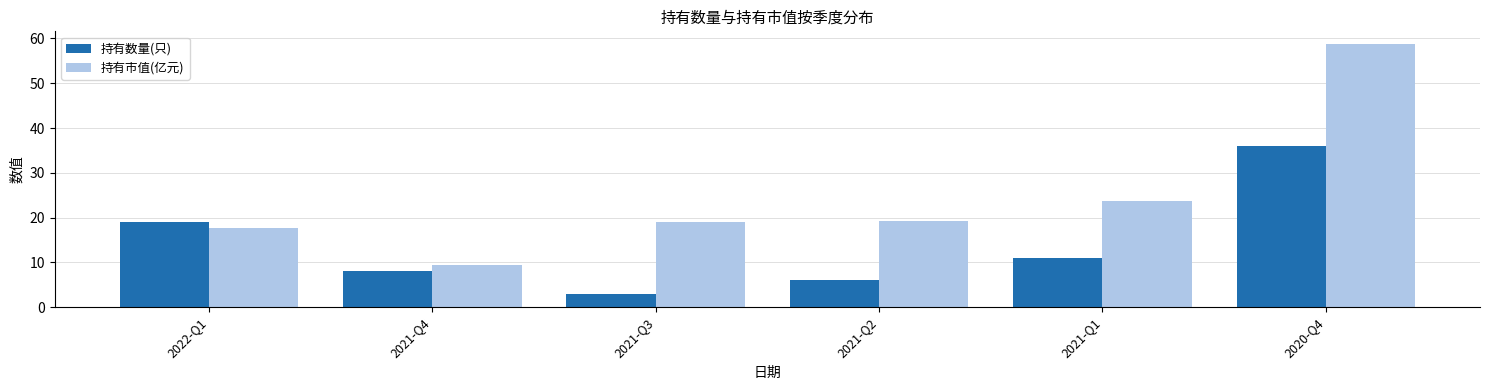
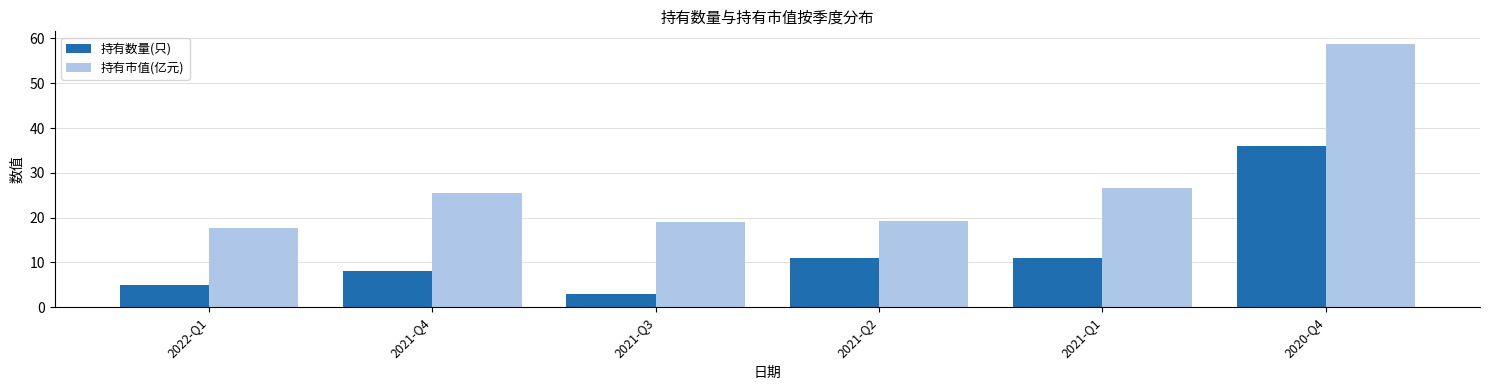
持有数量(只), 2022-Q1: 19 -> 5
持有市值(亿元), 2021-Q4: 9 -> 26
持有数量(只), 2021-Q2: 6 -> 11
持有市值(亿元), 2021-Q1: 24 -> 27
